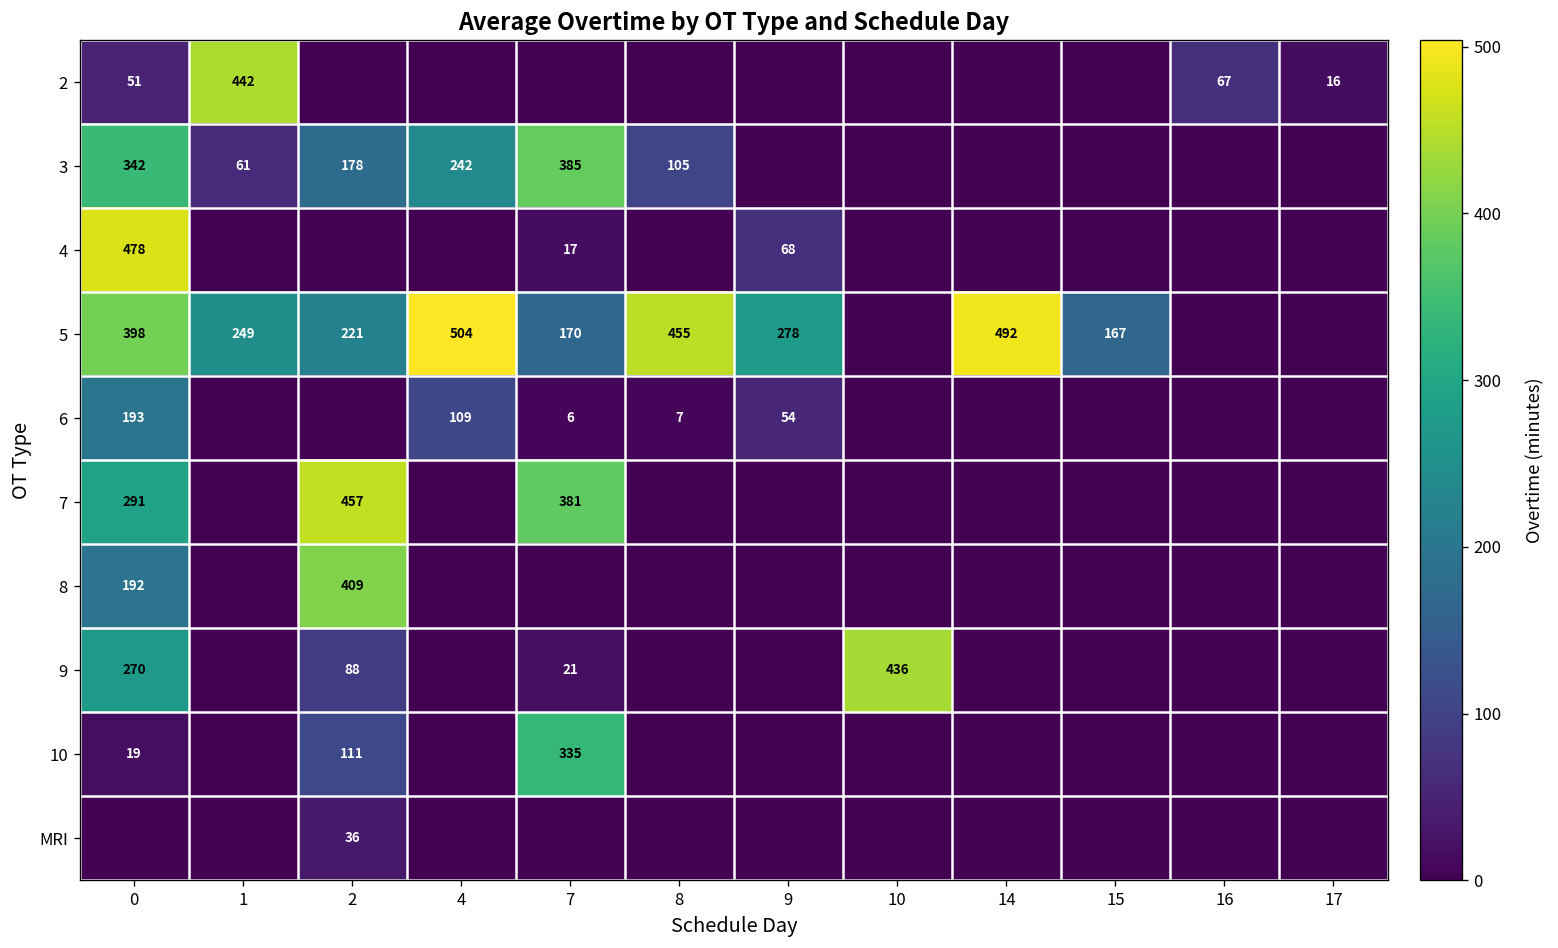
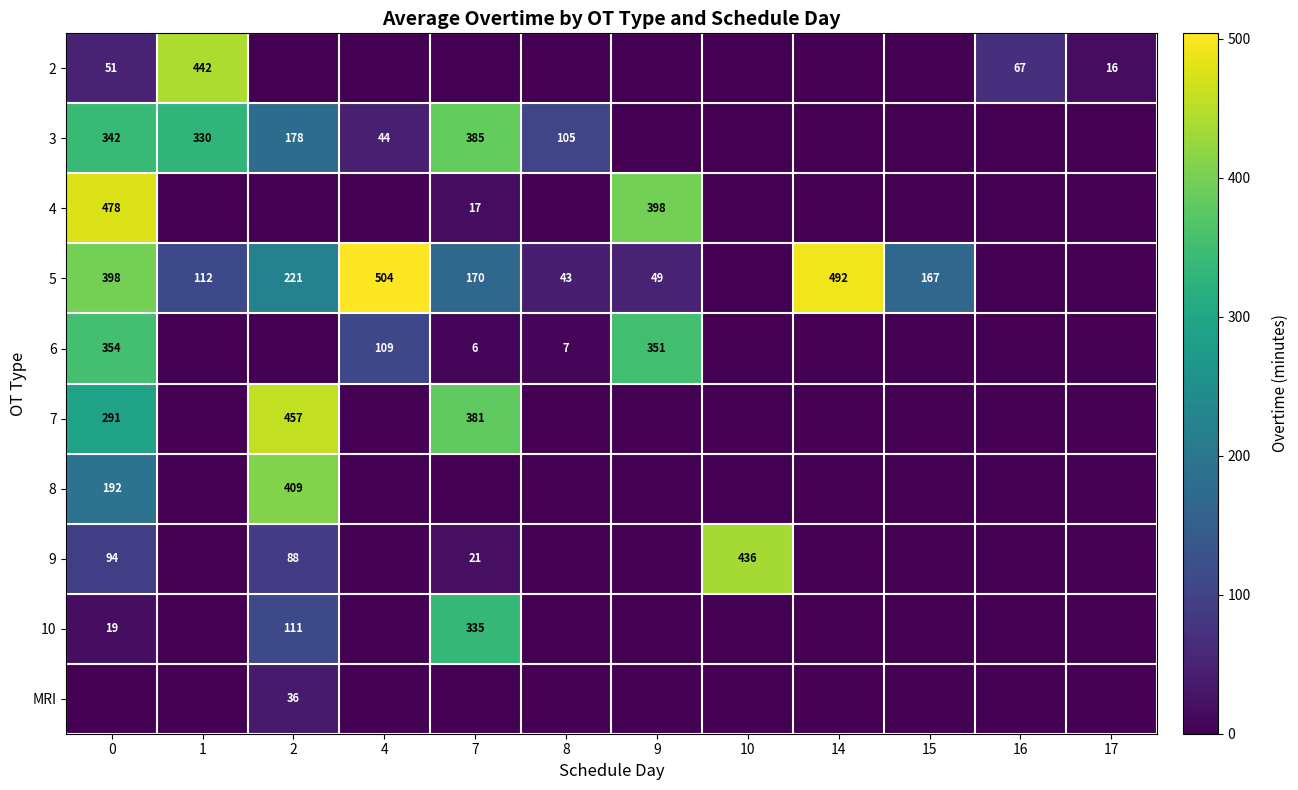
3, 1: 61 -> 330
3, 4: 242 -> 44
4, 9: 68 -> 398
5, 1: 249 -> 112
5, 8: 455 -> 43
5, 9: 278 -> 49
6, 0: 193 -> 354
6, 9: 54 -> 351
9, 0: 270 -> 94
